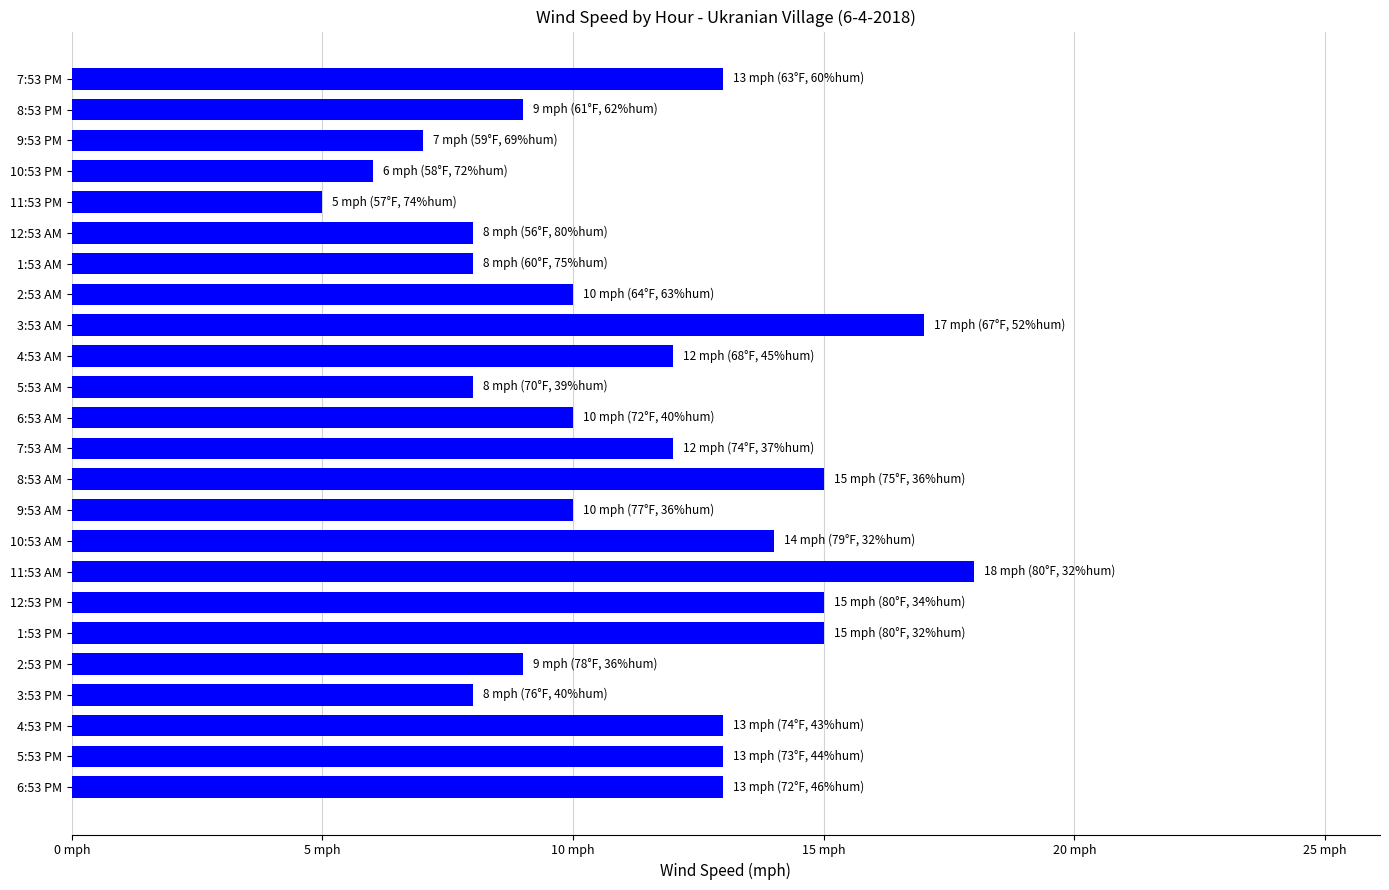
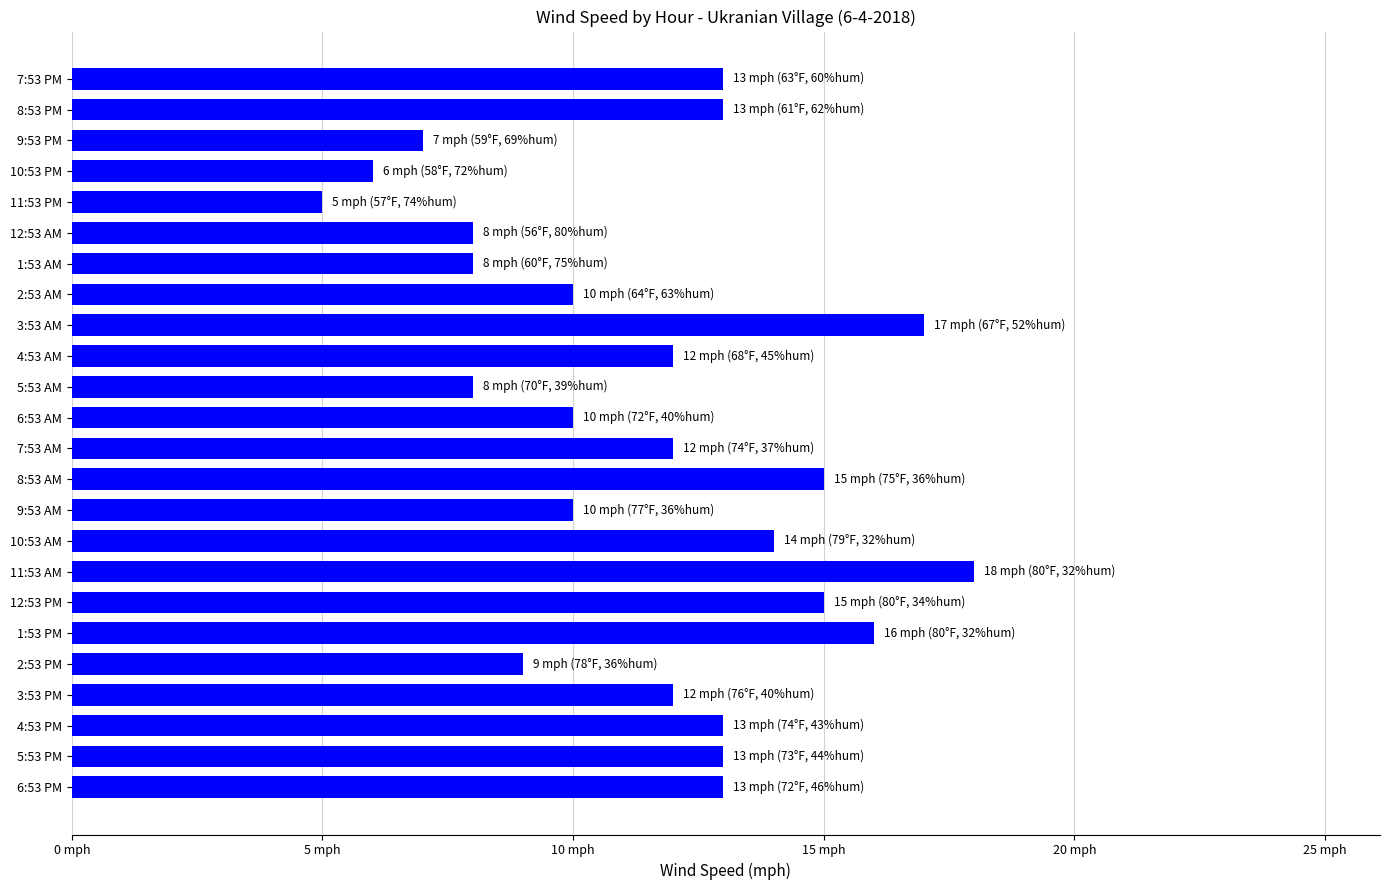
8:53 PM: 9 -> 13
1:53 PM: 15 -> 16
3:53 PM: 8 -> 12
